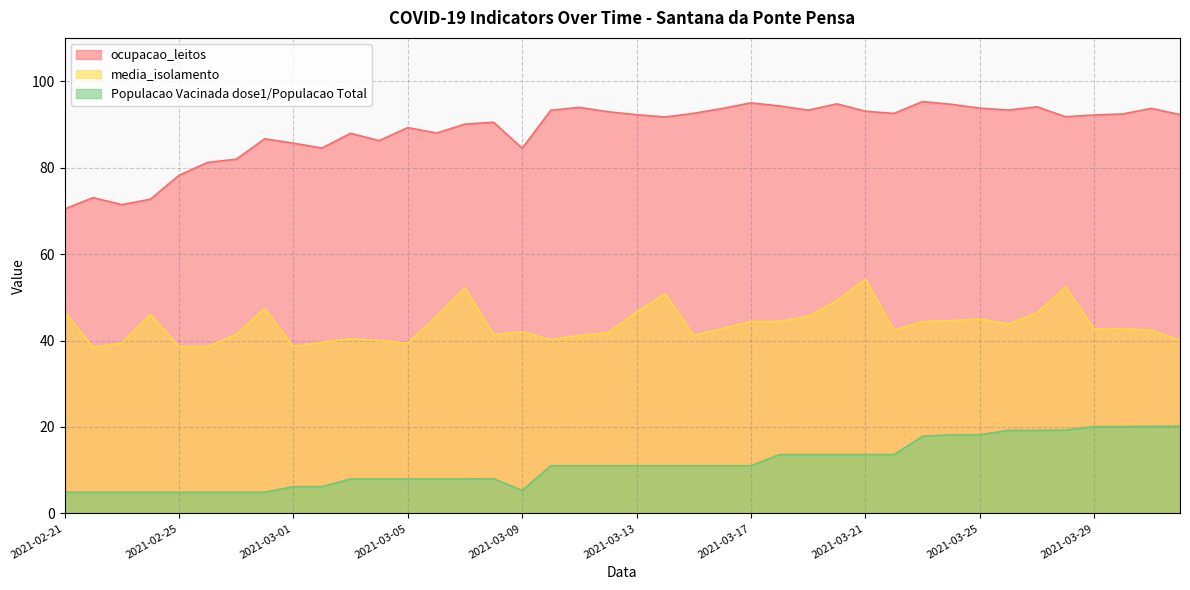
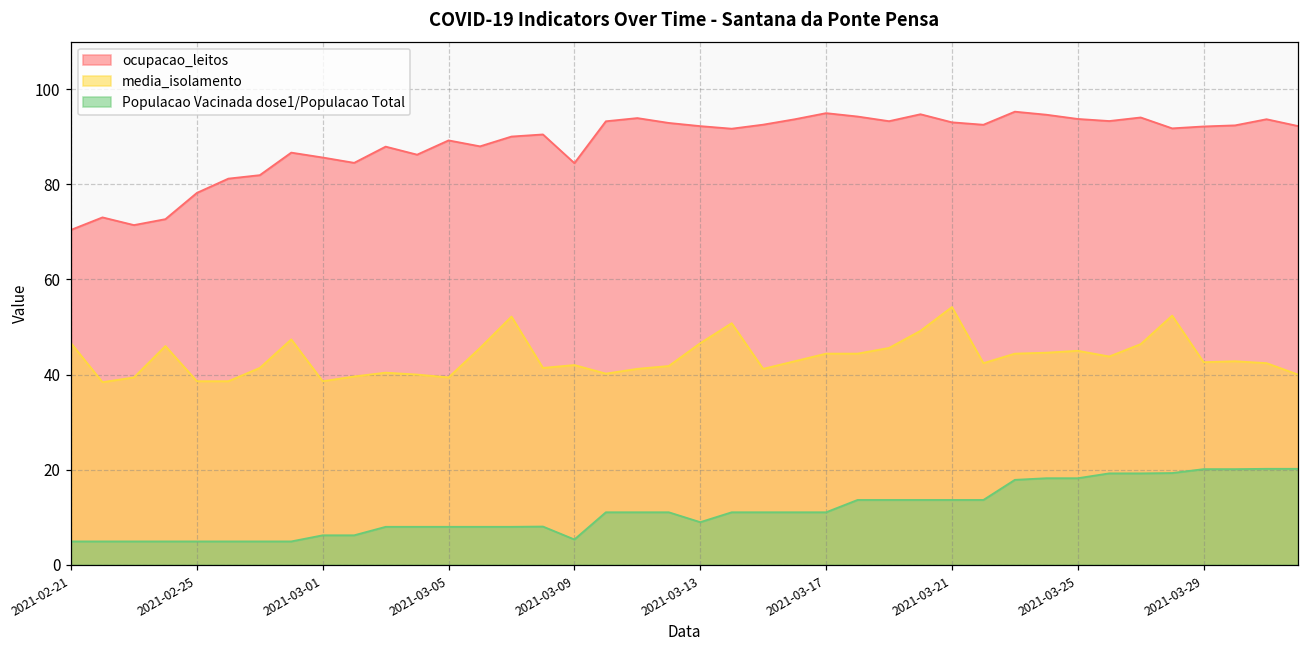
Populacao Vacinada dose1/Populacao Total, 2021-03-13: 11 -> 9
